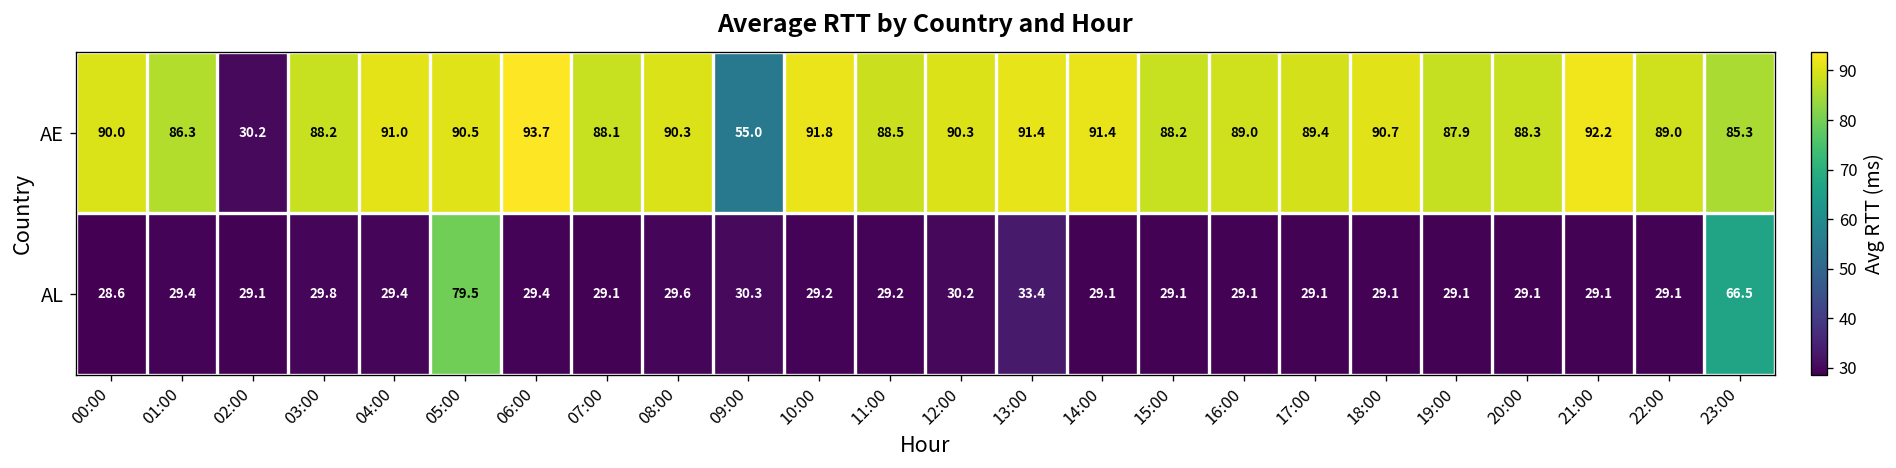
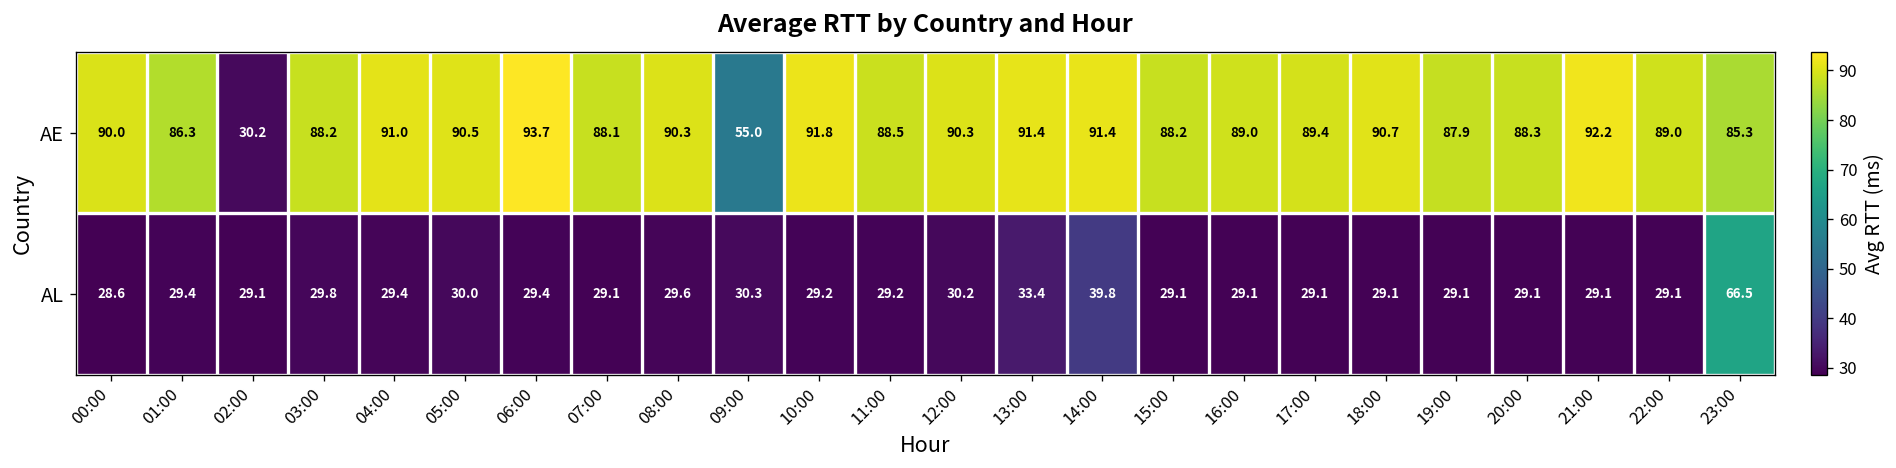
AL, 05:00: 79.5 -> 30.0
AL, 14:00: 29.1 -> 39.8
